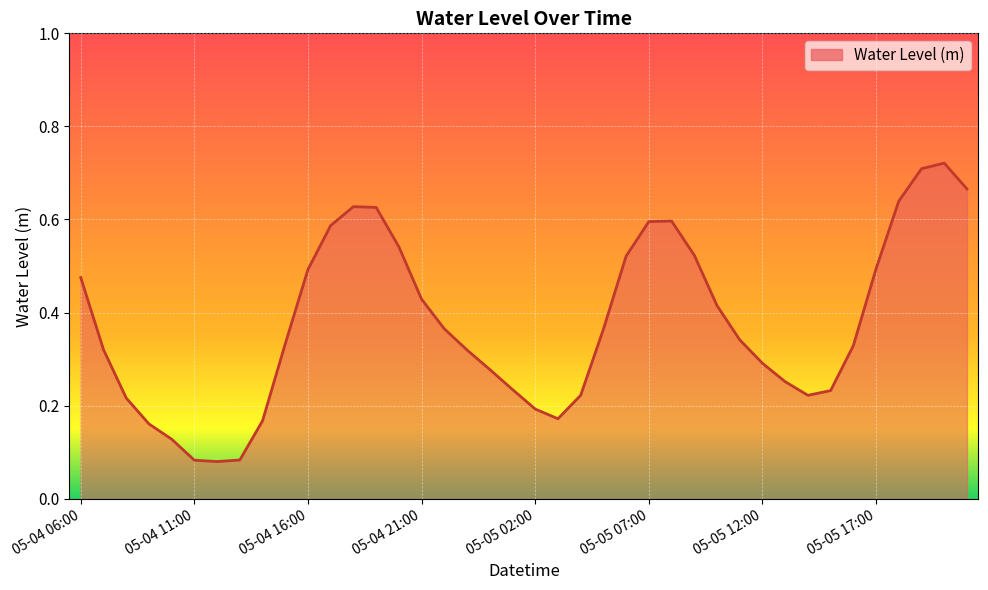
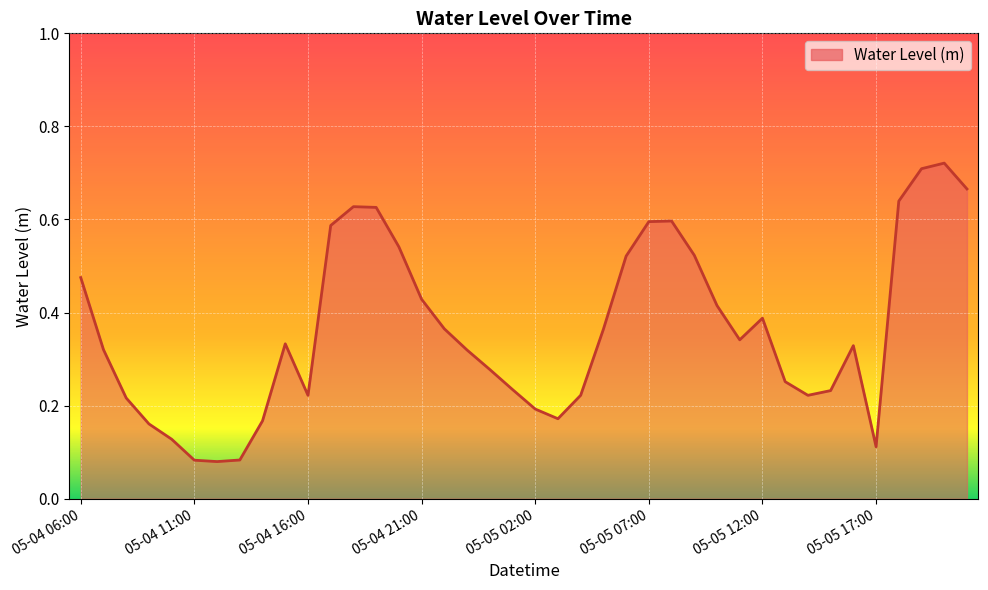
05-04 16:00: 0.49 -> 0.22
05-05 12:00: 0.29 -> 0.39
05-05 17:00: 0.49 -> 0.11
